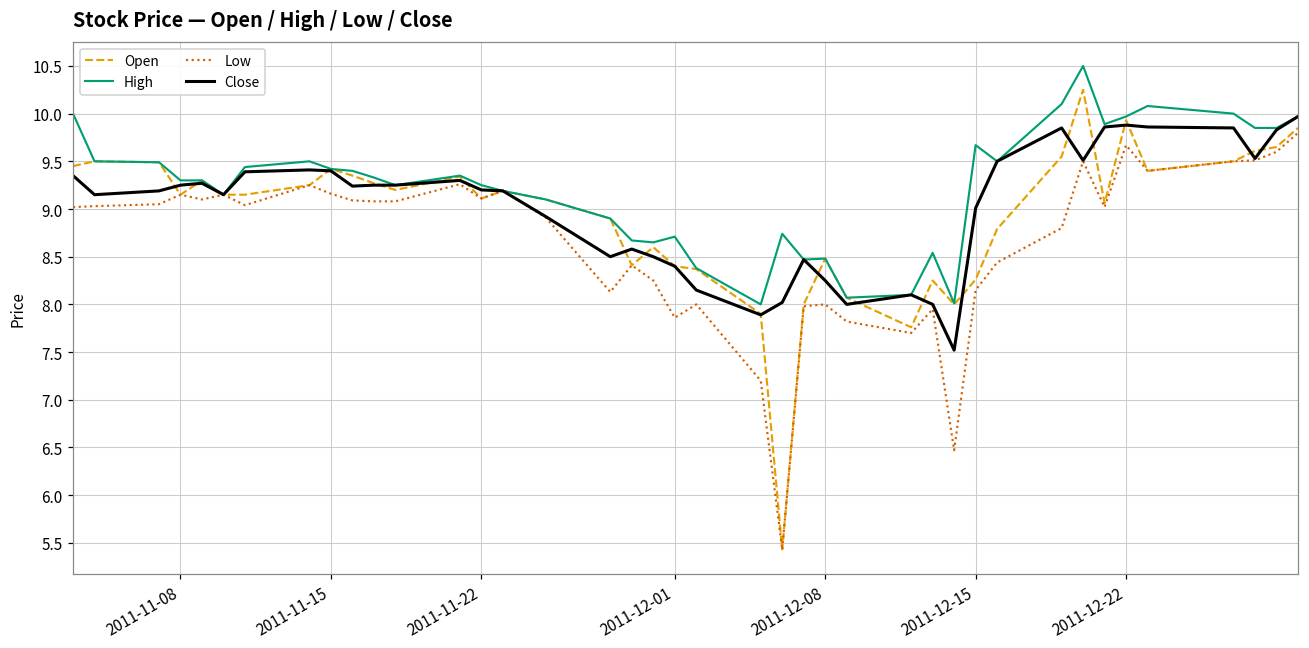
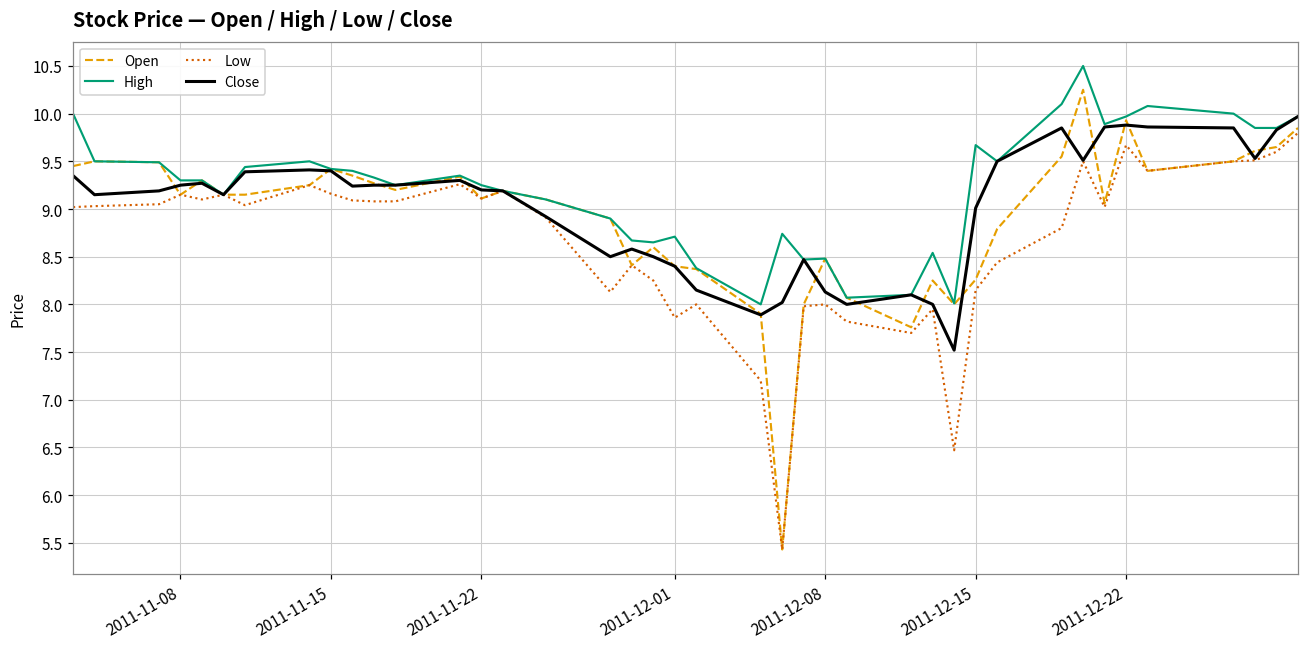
Close, 2011-12-08: 8.3 -> 8.1
